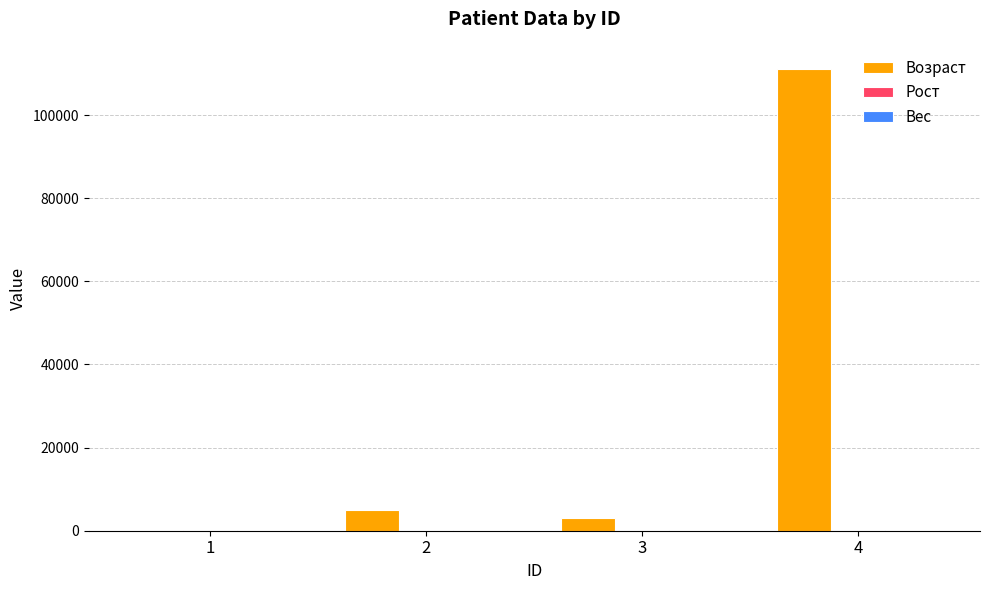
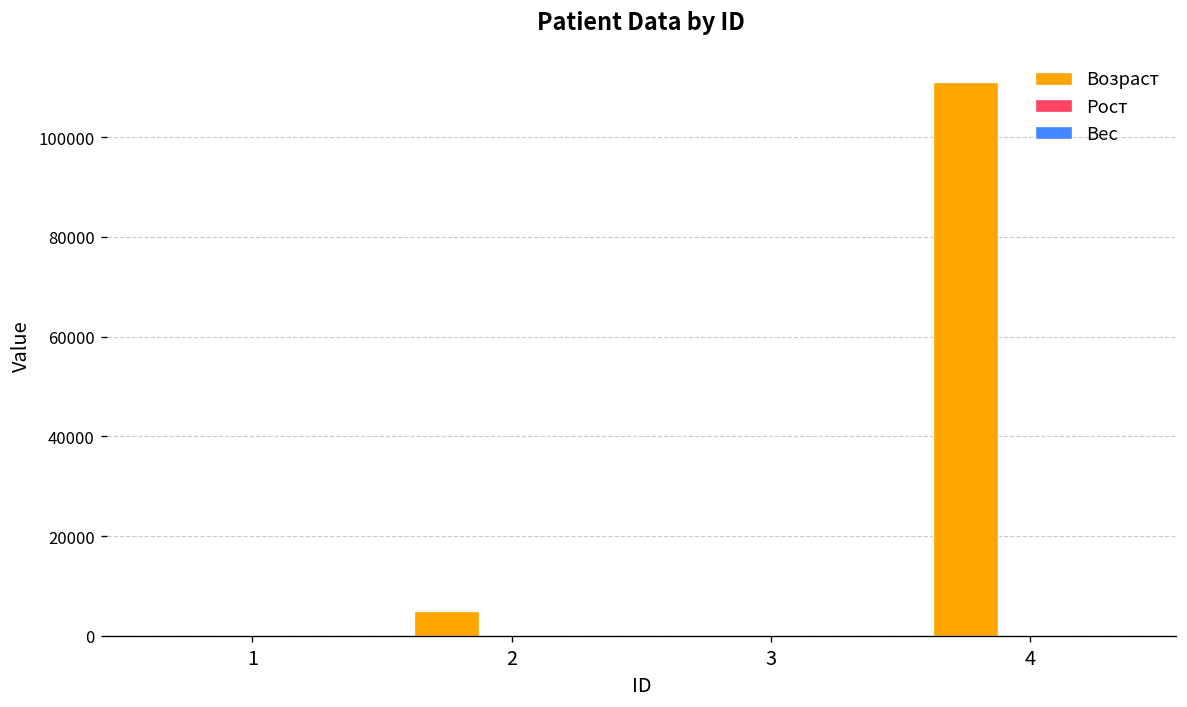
Возраст, 3: 3000 -> 0
